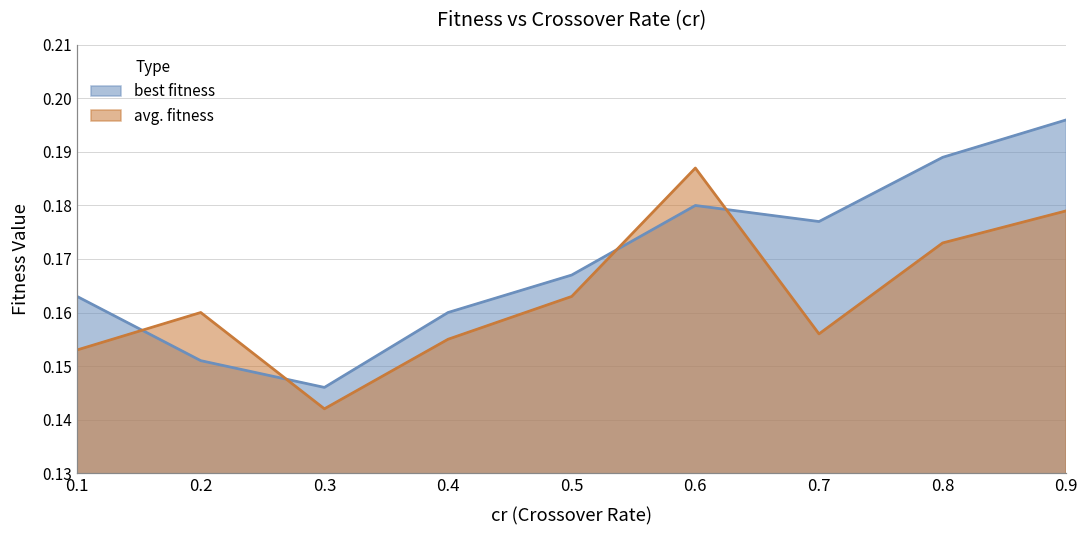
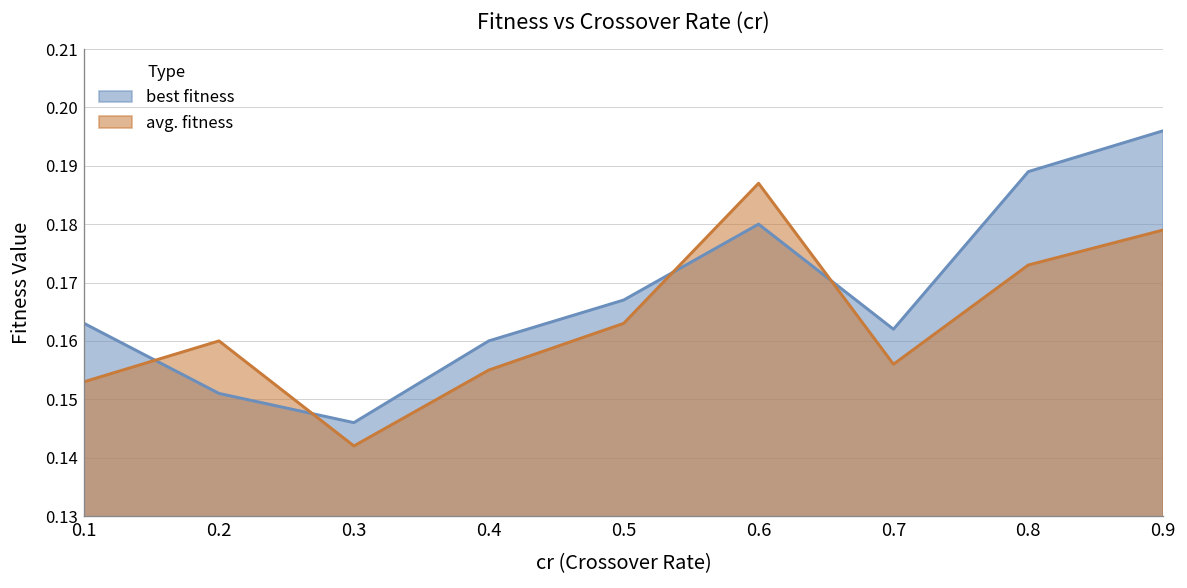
best fitness, 0.7: 0.177 -> 0.162
